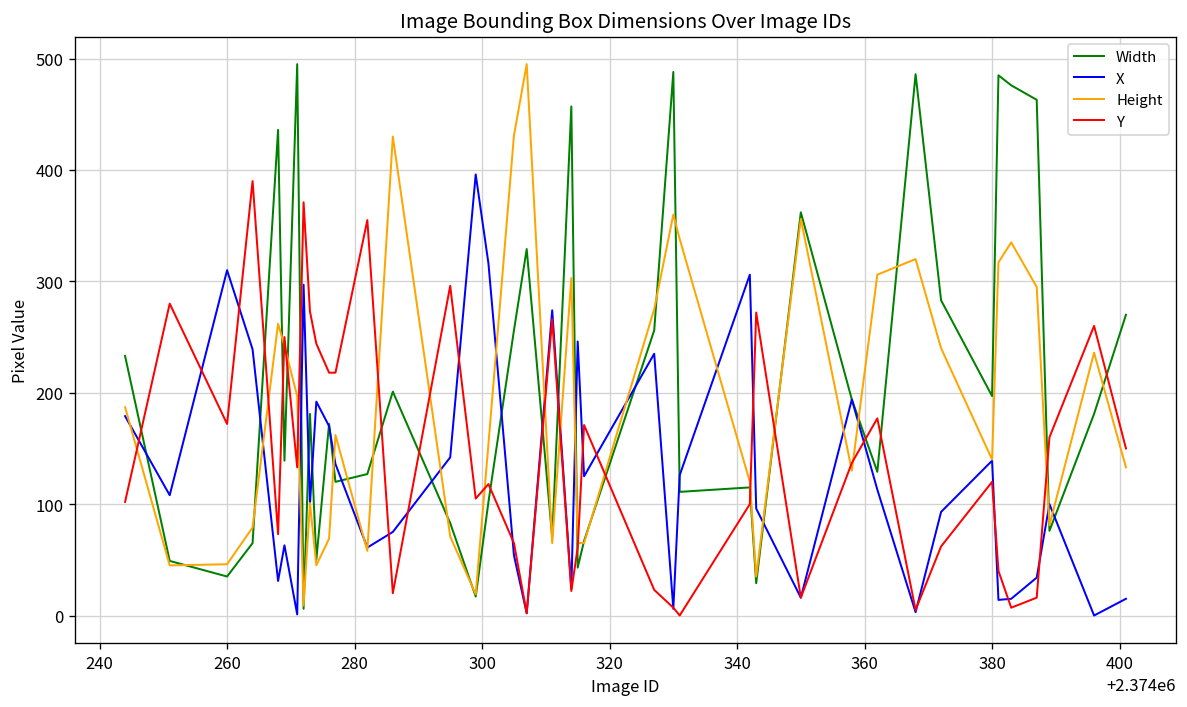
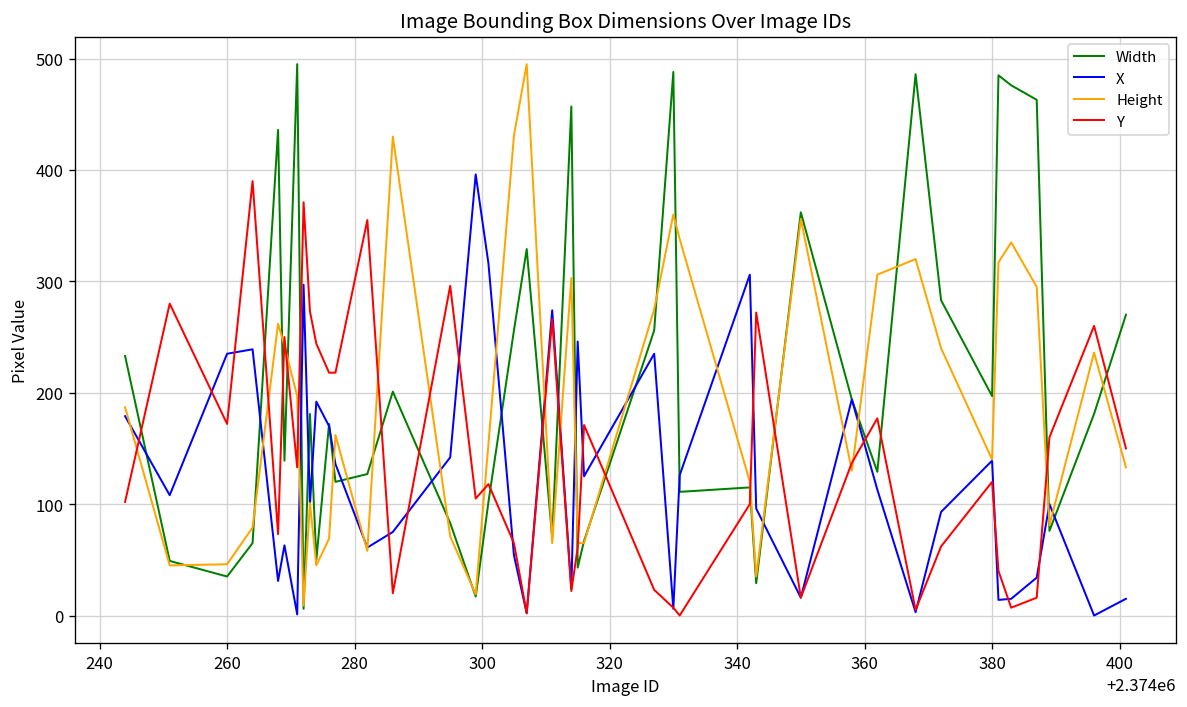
X, 260: 310 -> 240
